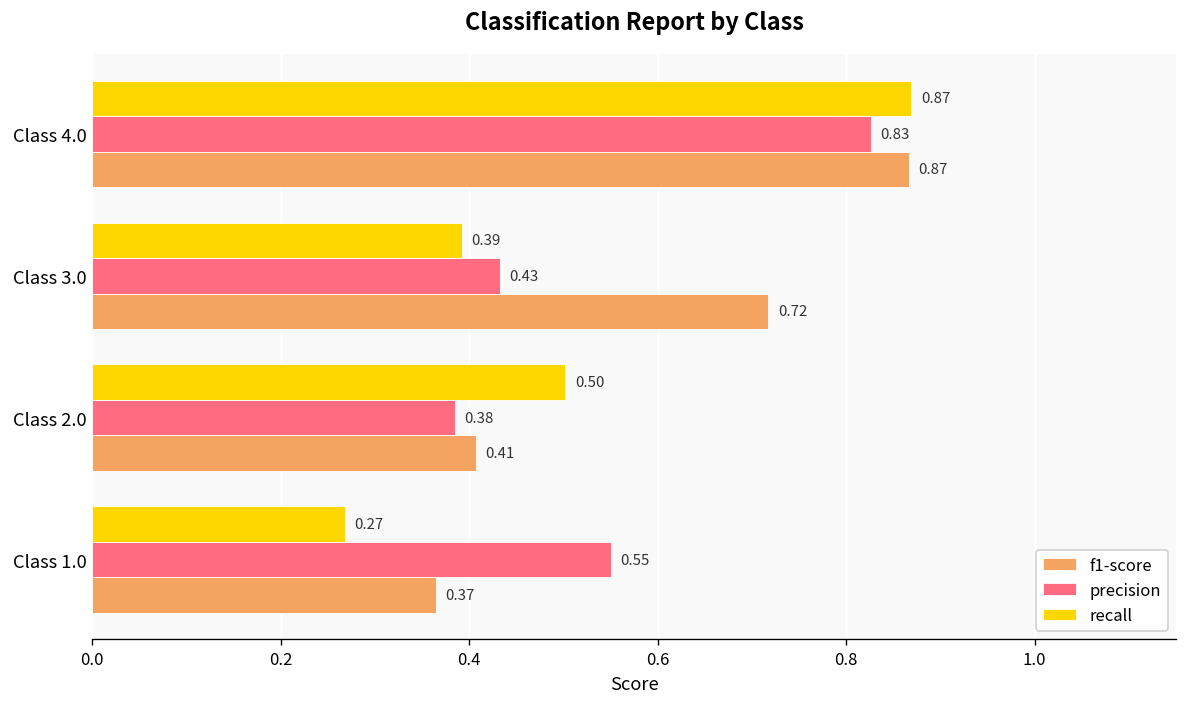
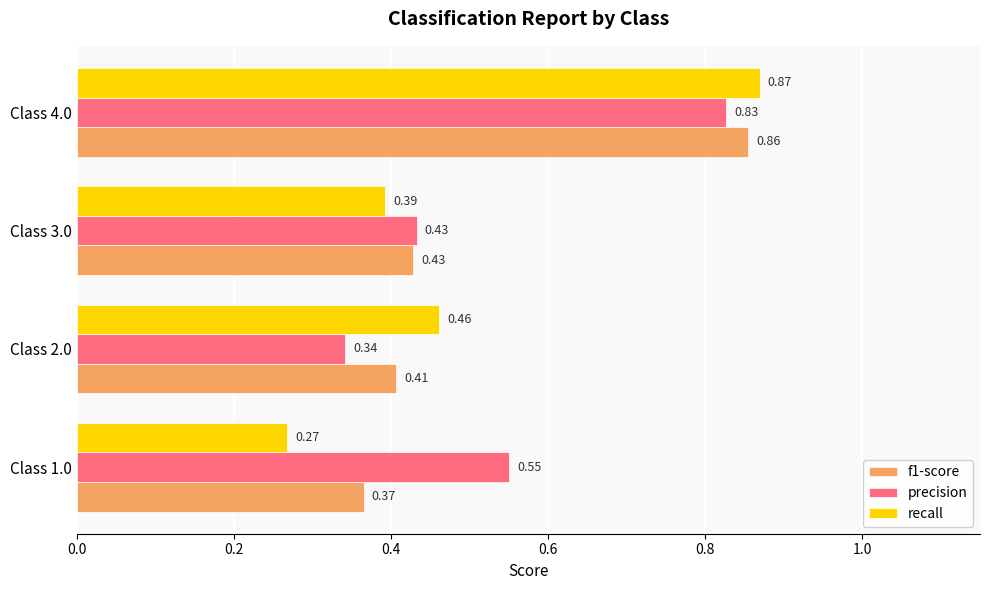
f1-score, Class 4.0: 0.87 -> 0.86
f1-score, Class 3.0: 0.72 -> 0.43
recall, Class 2.0: 0.50 -> 0.46
precision, Class 2.0: 0.38 -> 0.34
